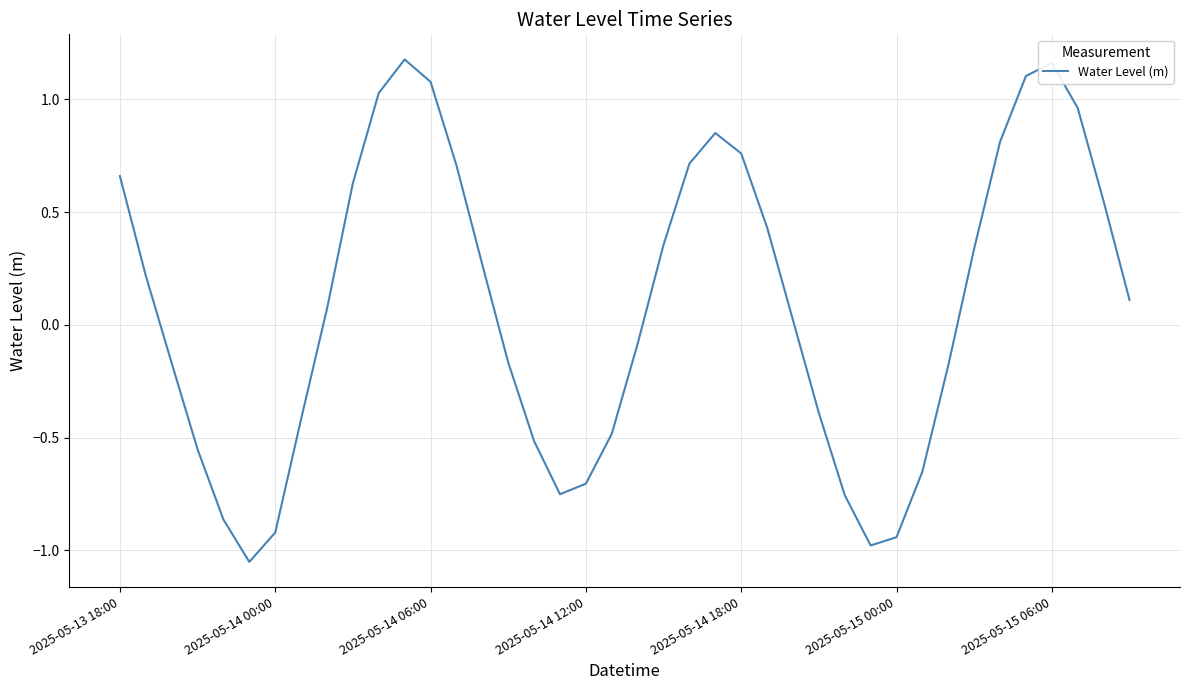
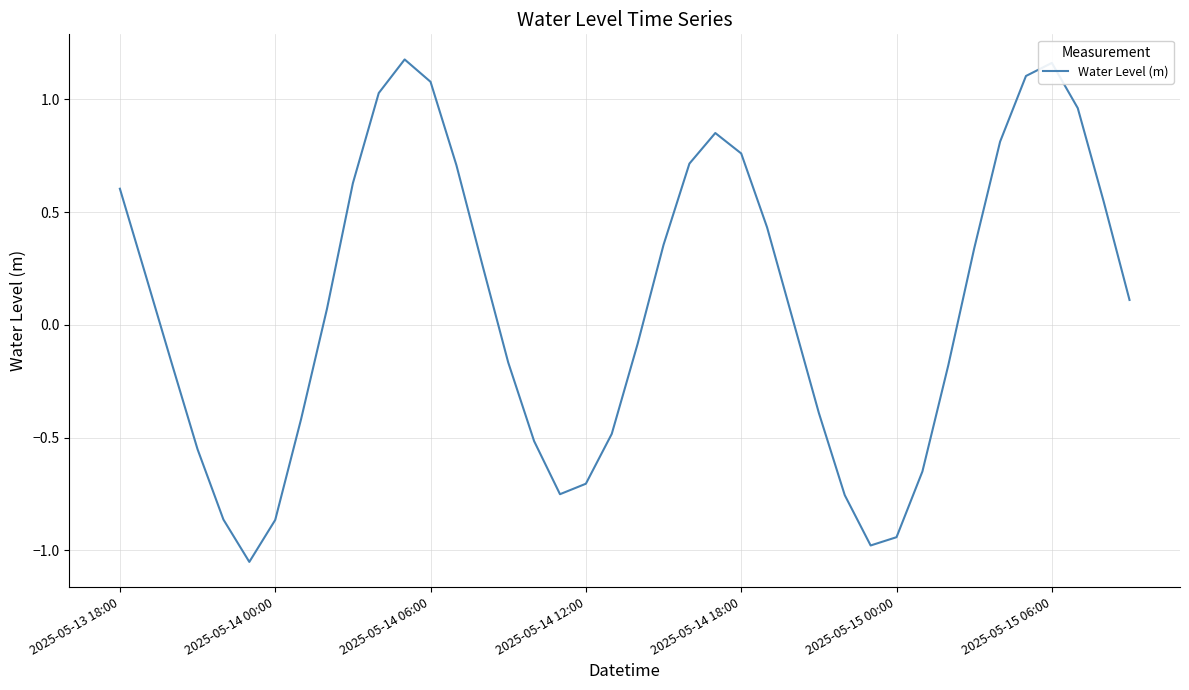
2025-05-13 18:00: 0.66 -> 0.60
2025-05-14 00:00: -0.92 -> -0.87
